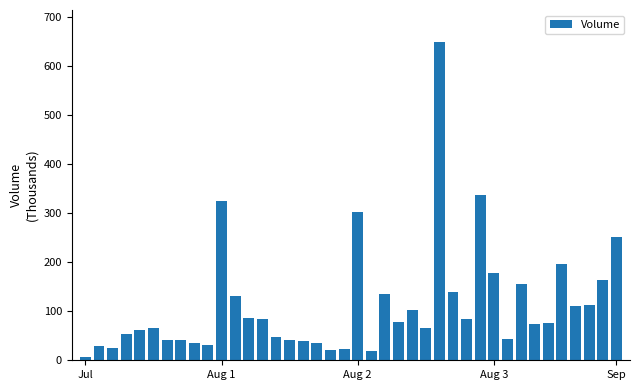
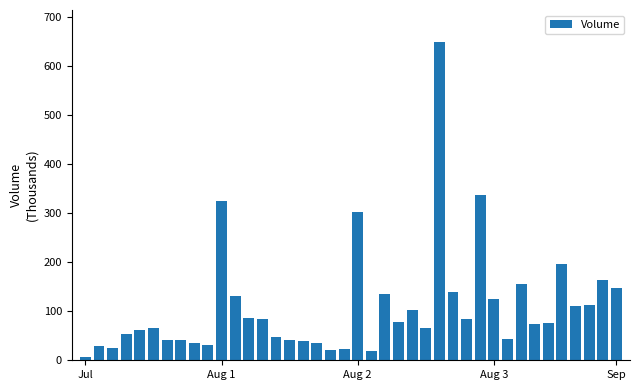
Aug 3: 180 -> 130
Sep: 250 -> 150
